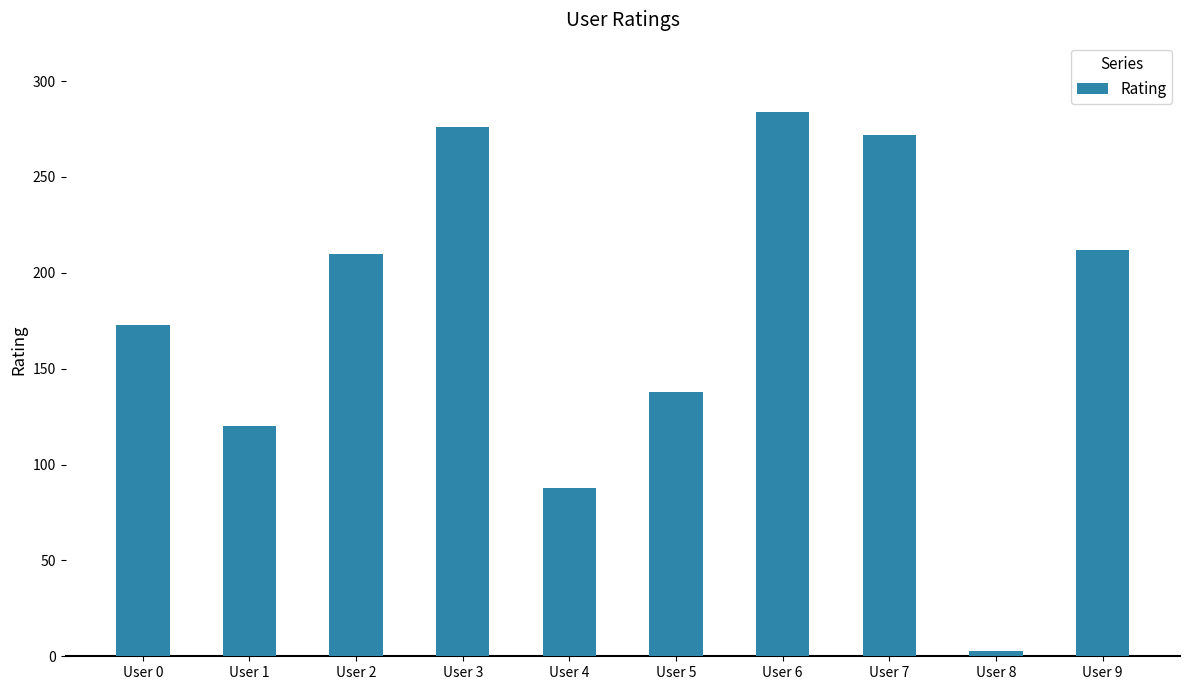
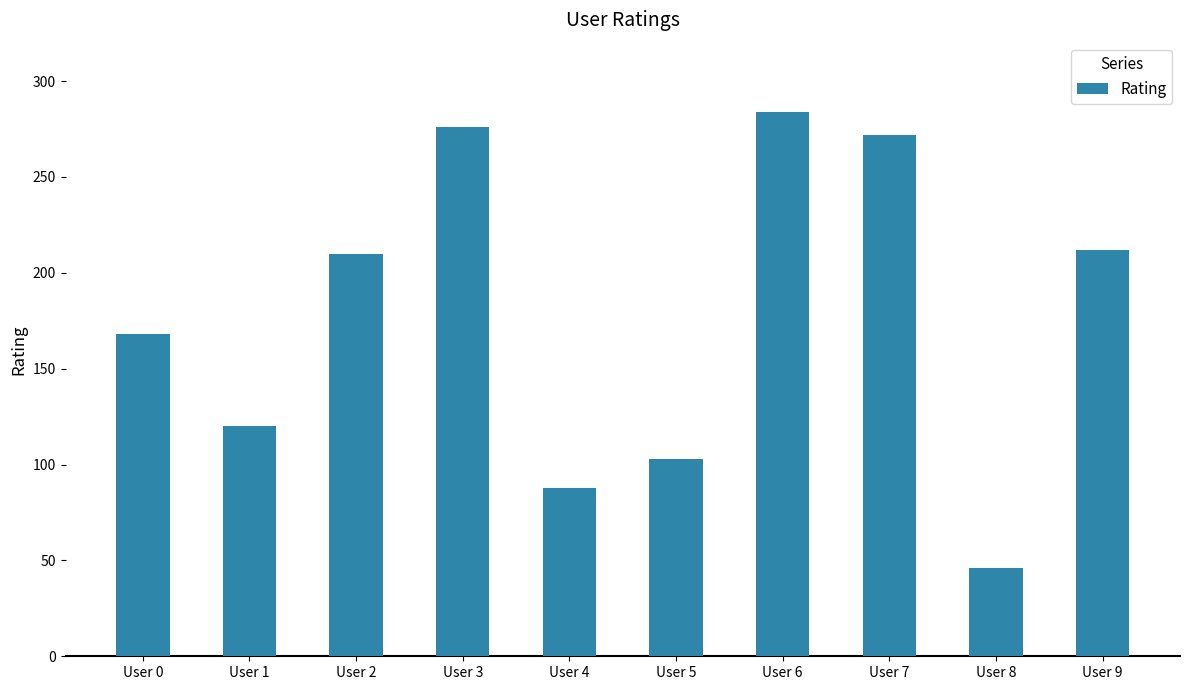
User 0: 173 -> 168
User 5: 138 -> 103
User 8: 3 -> 46
